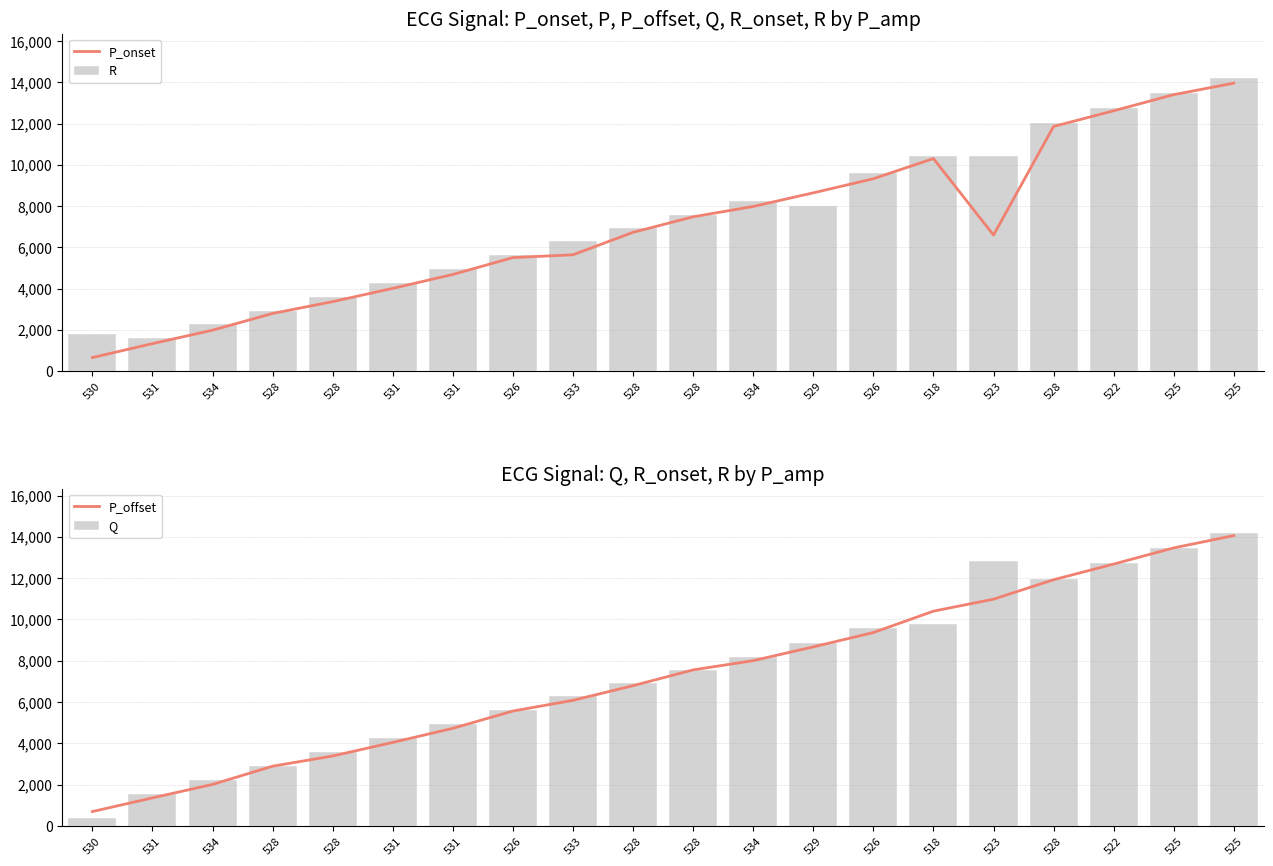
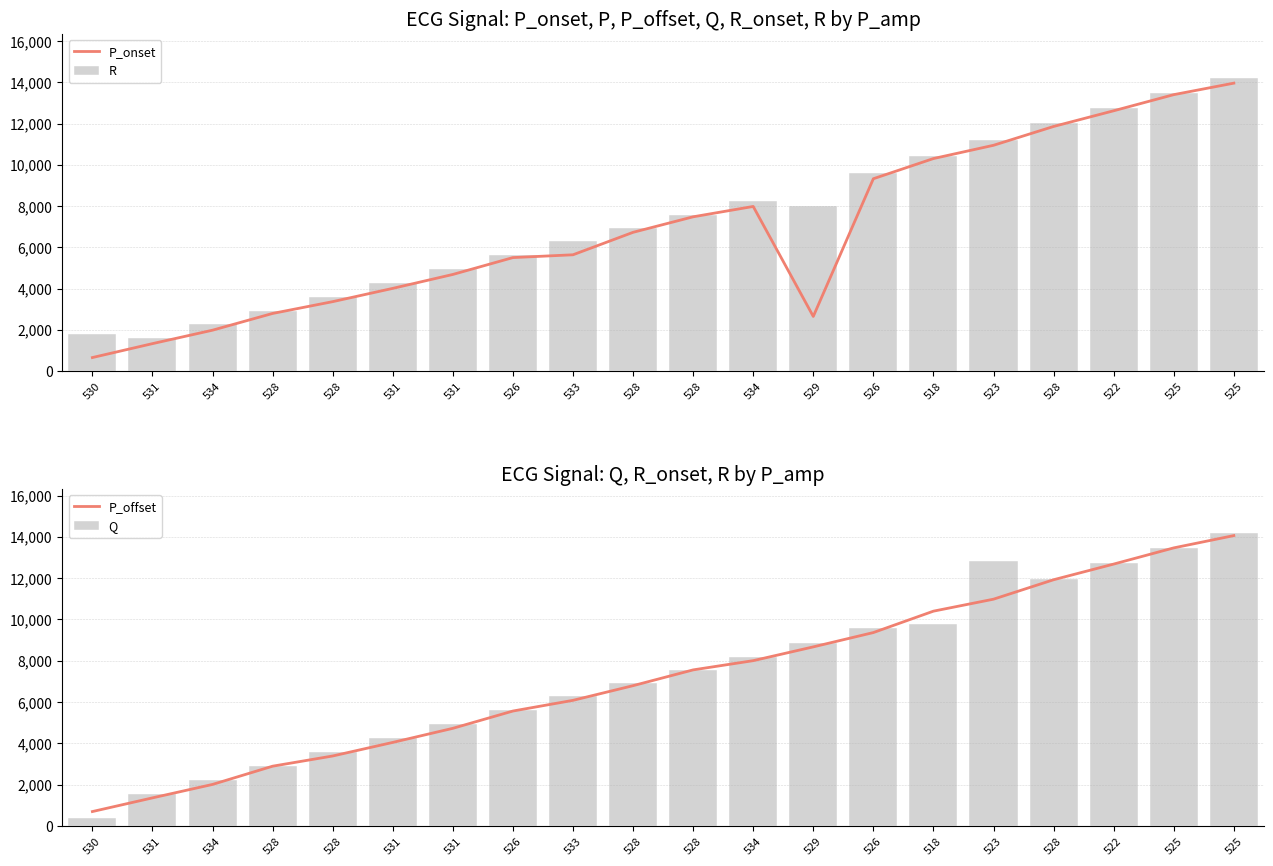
ECG Signal: P_onset, P, P_offset, Q, R_onset, R by P_amp, P_onset, 529: 8,600 -> 2,600
ECG Signal: P_onset, P, P_offset, Q, R_onset, R by P_amp, P_onset, 523: 6,600 -> 10,900
ECG Signal: P_onset, P, P_offset, Q, R_onset, R by P_amp, R, 523: 10,400 -> 11,200
